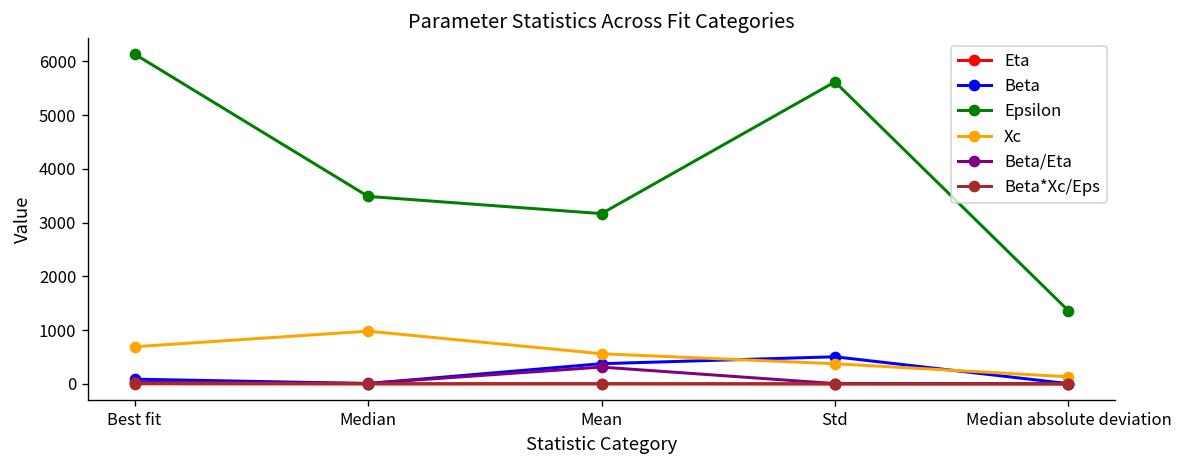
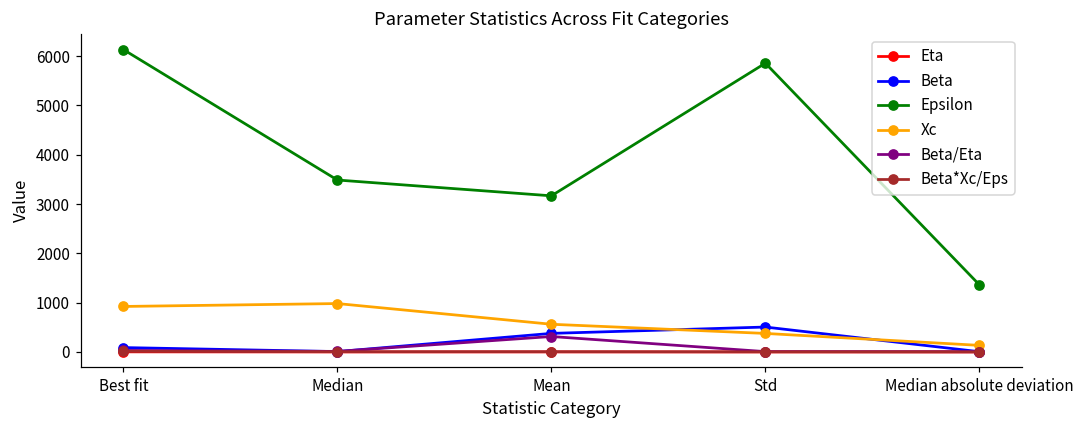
Xc, Best fit: 700 -> 900
Epsilon, Std: 5600 -> 5900
